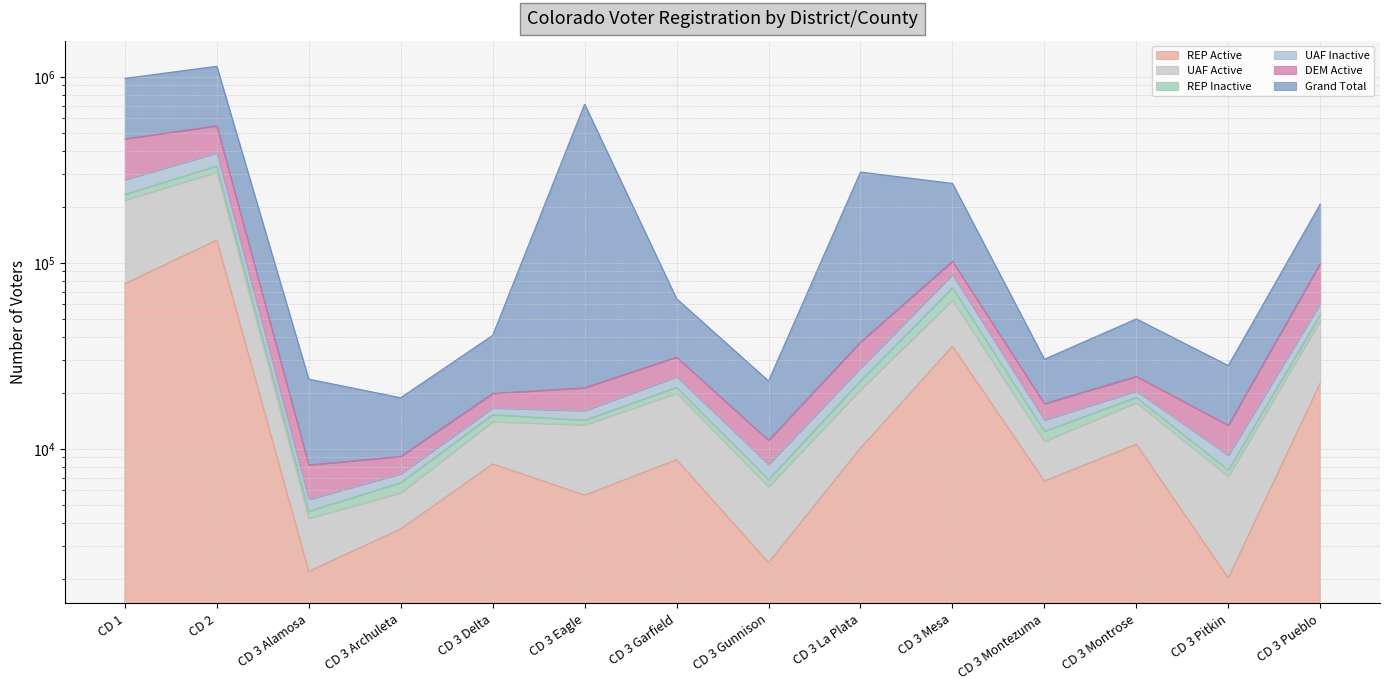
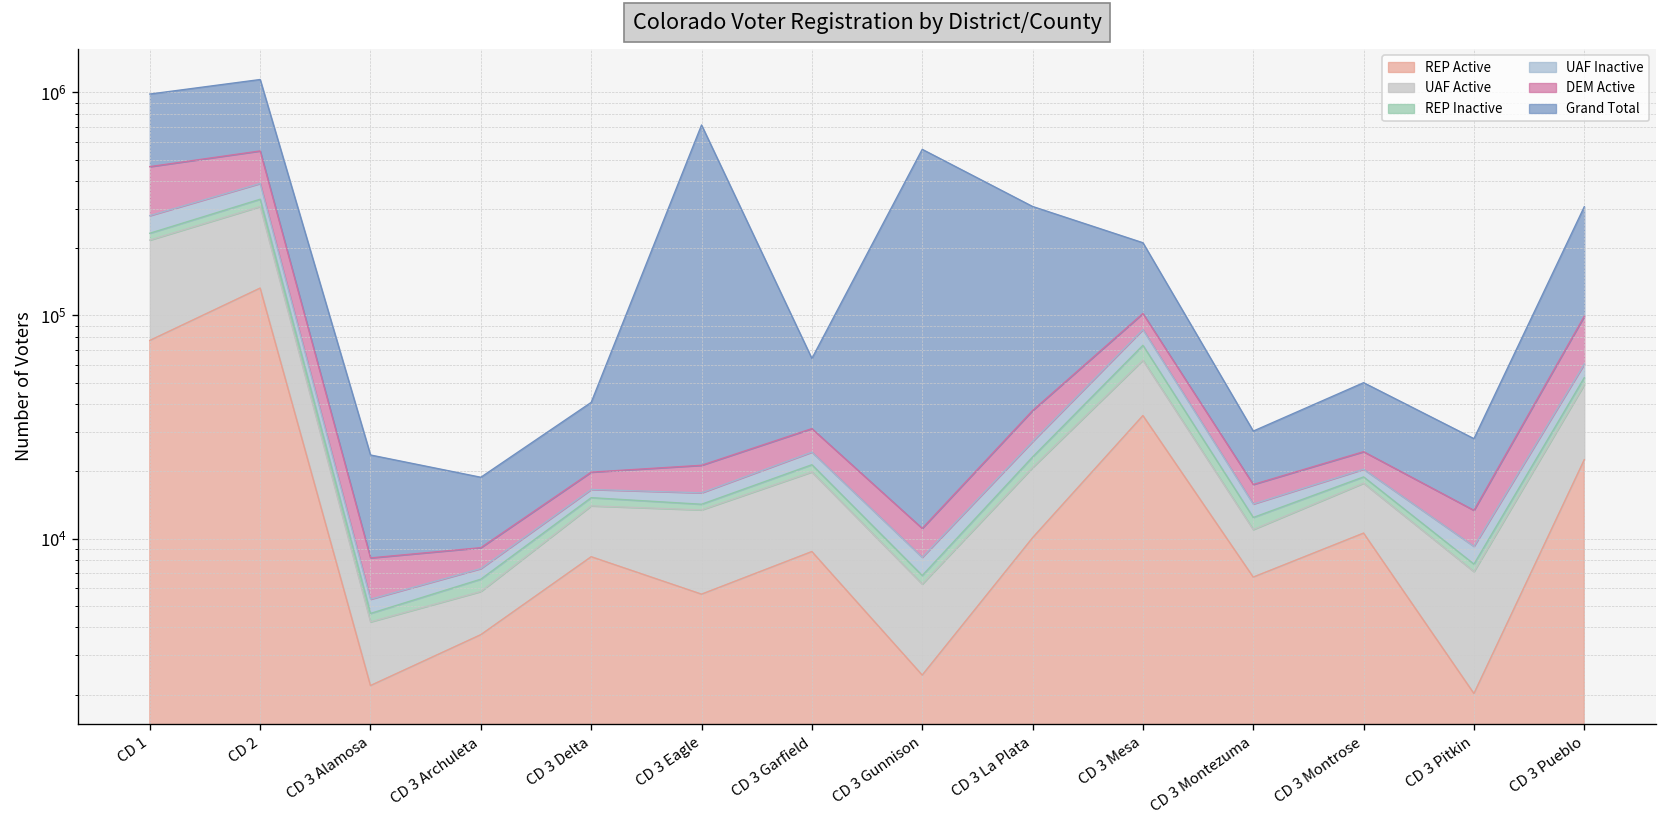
Grand Total, CD 3 Gunnison: 12000 -> 540000
Grand Total, CD 3 Mesa: 170000 -> 110000
Grand Total, CD 3 Pueblo: 110000 -> 210000
